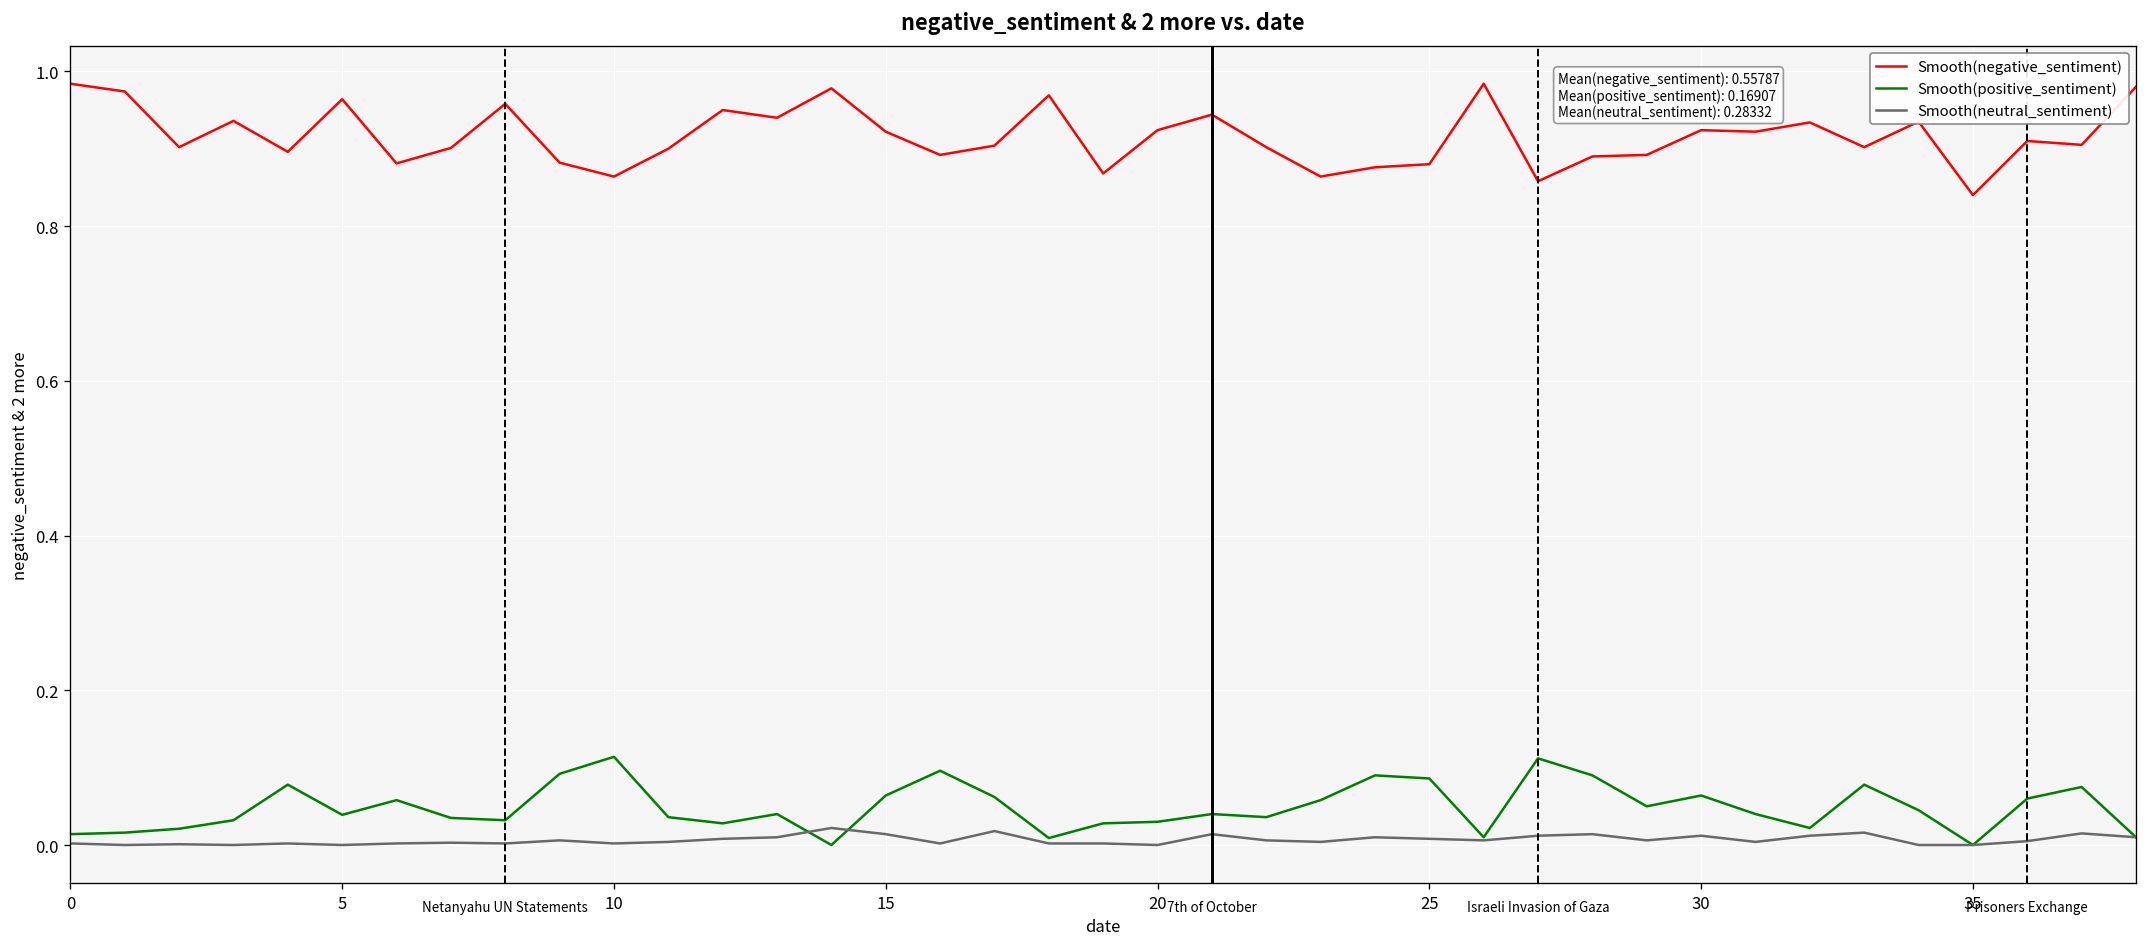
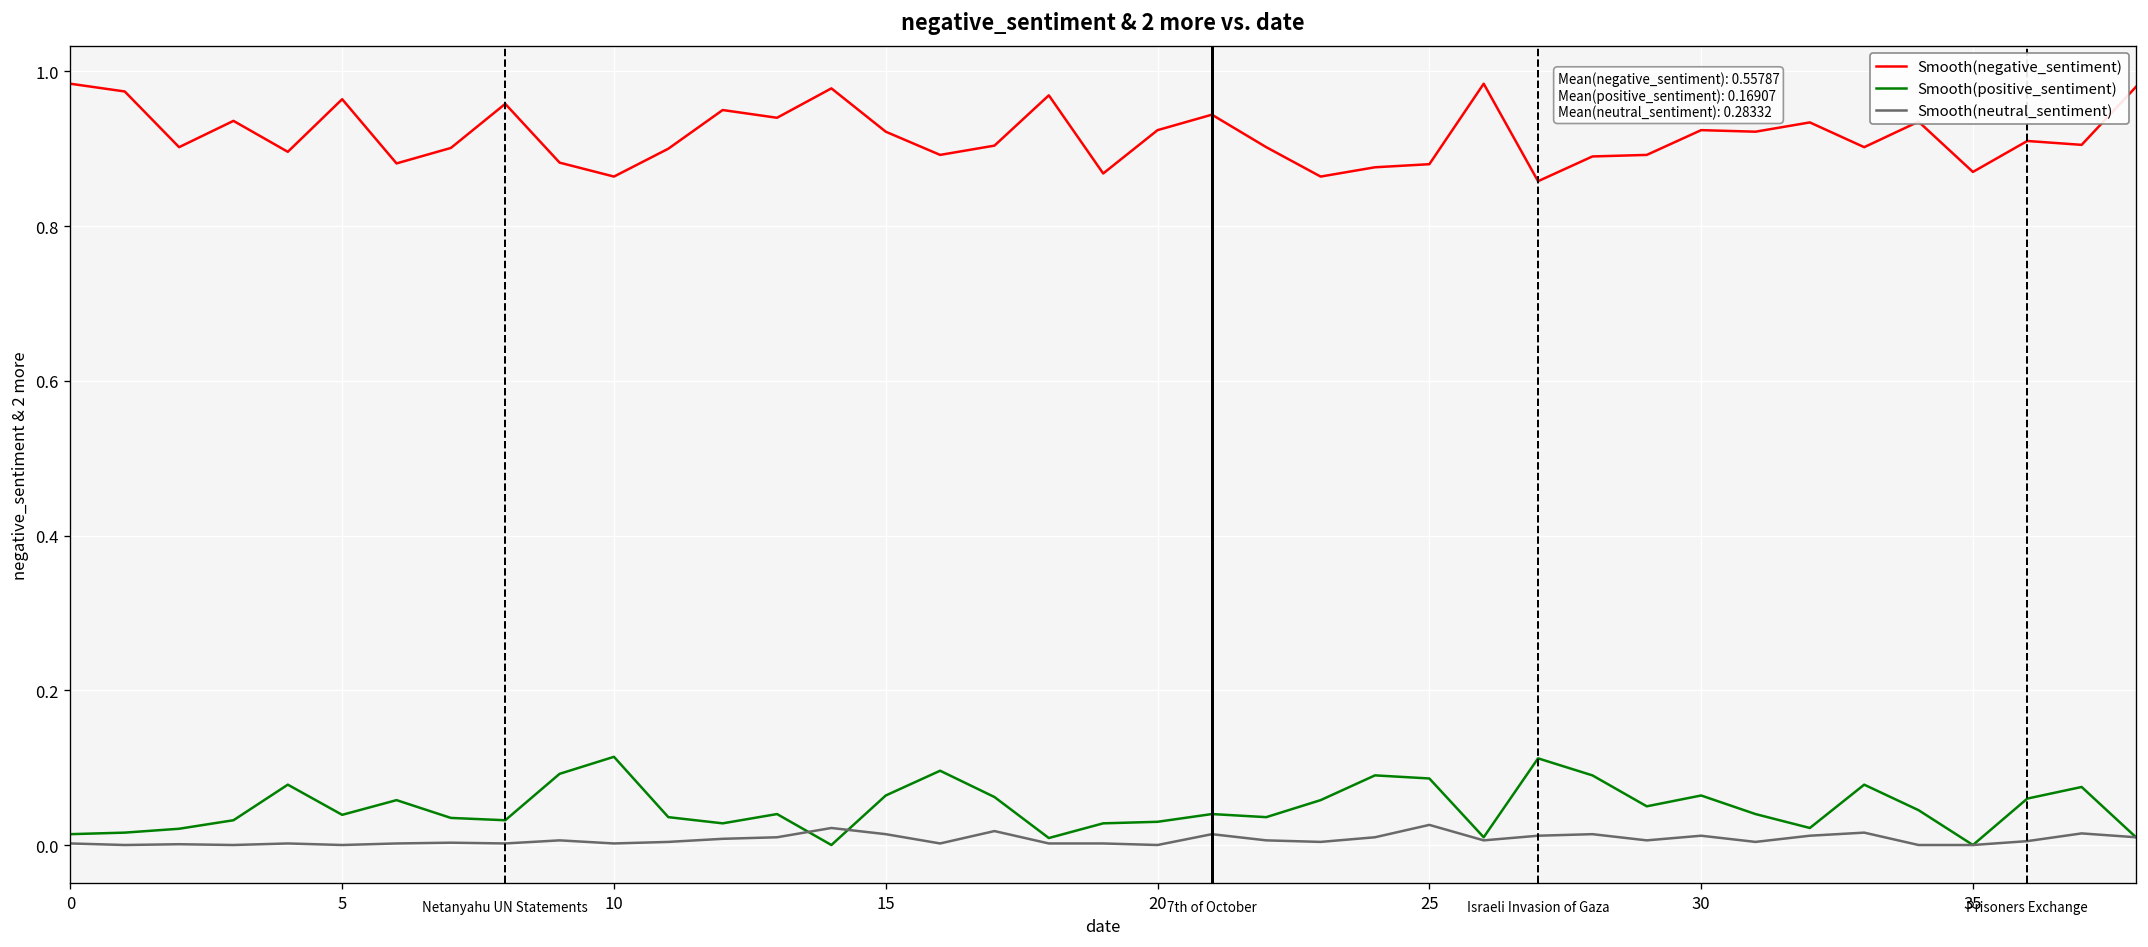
Smooth(neutral_sentiment), 25: 0.01 -> 0.03
Smooth(negative_sentiment), 35: 0.84 -> 0.87
